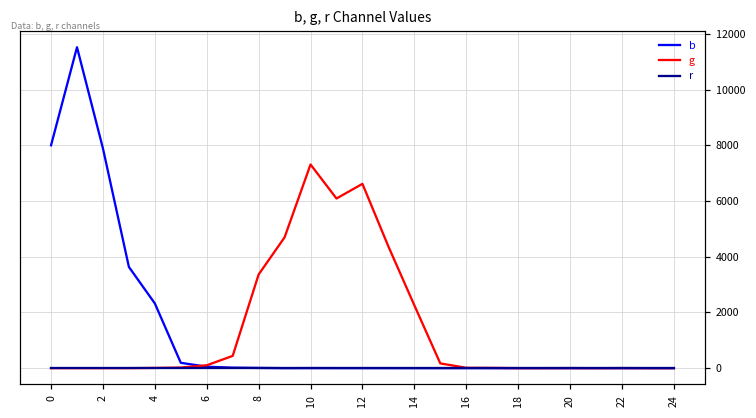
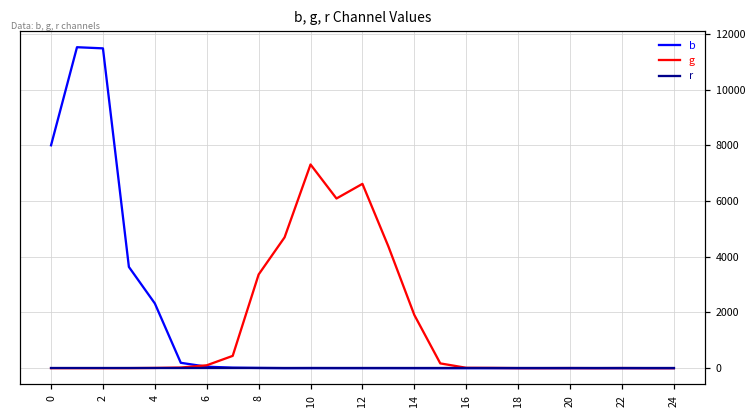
b, 2: 7900 -> 11500
g, 14: 2300 -> 1900
